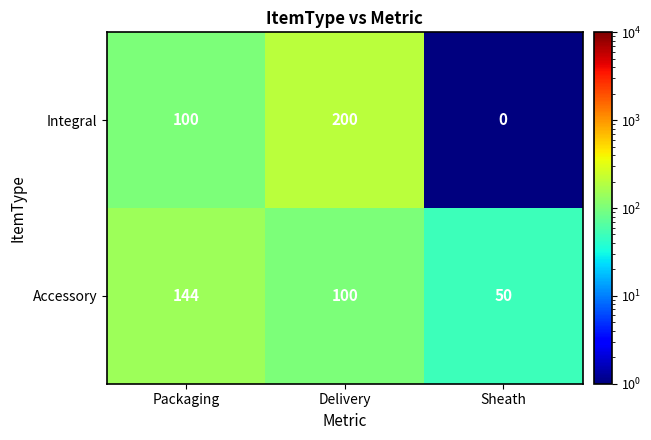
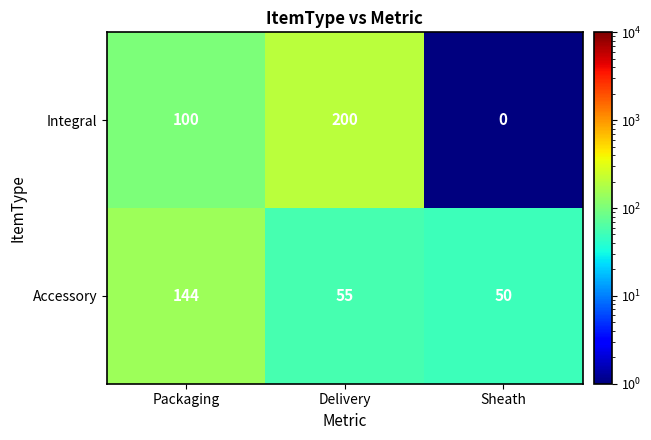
Accessory, Delivery: 100 -> 55
